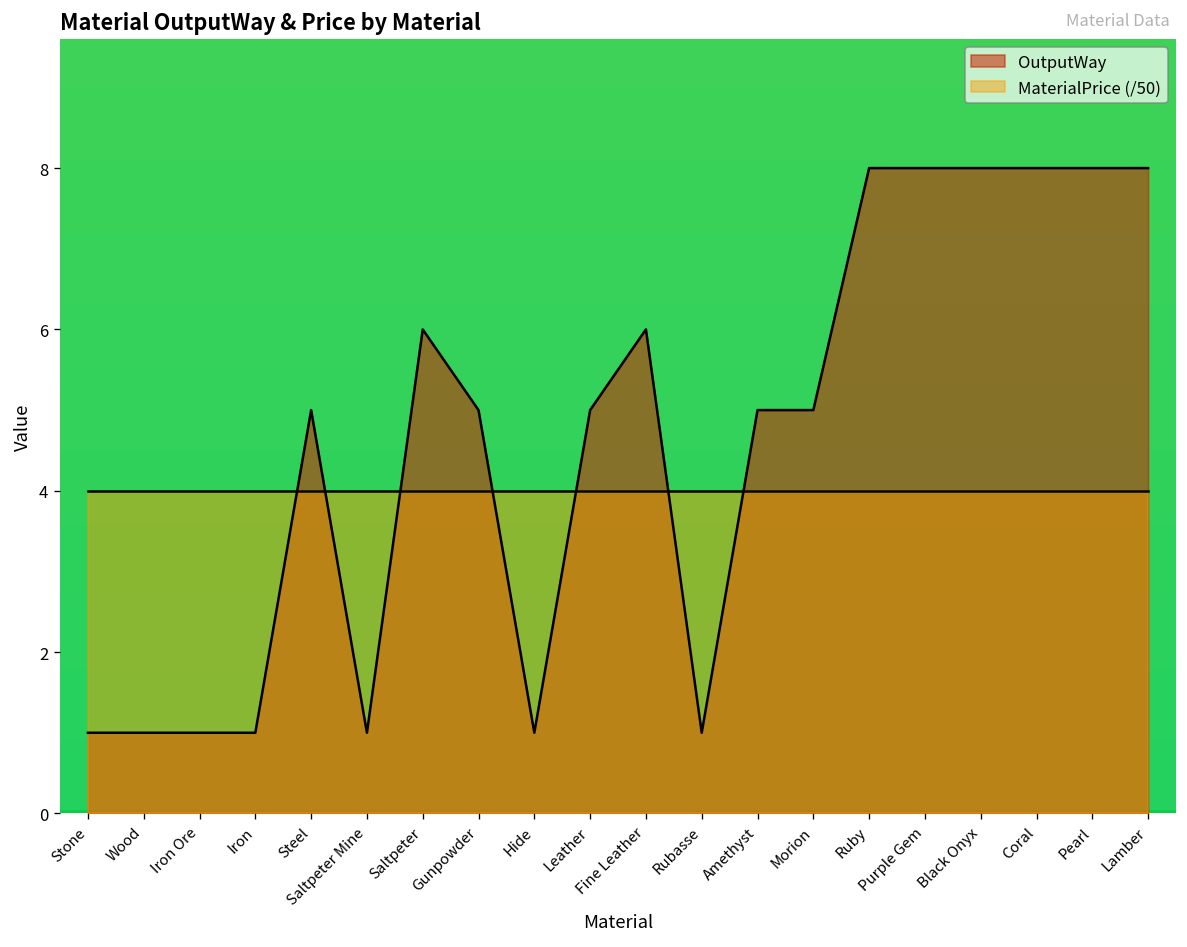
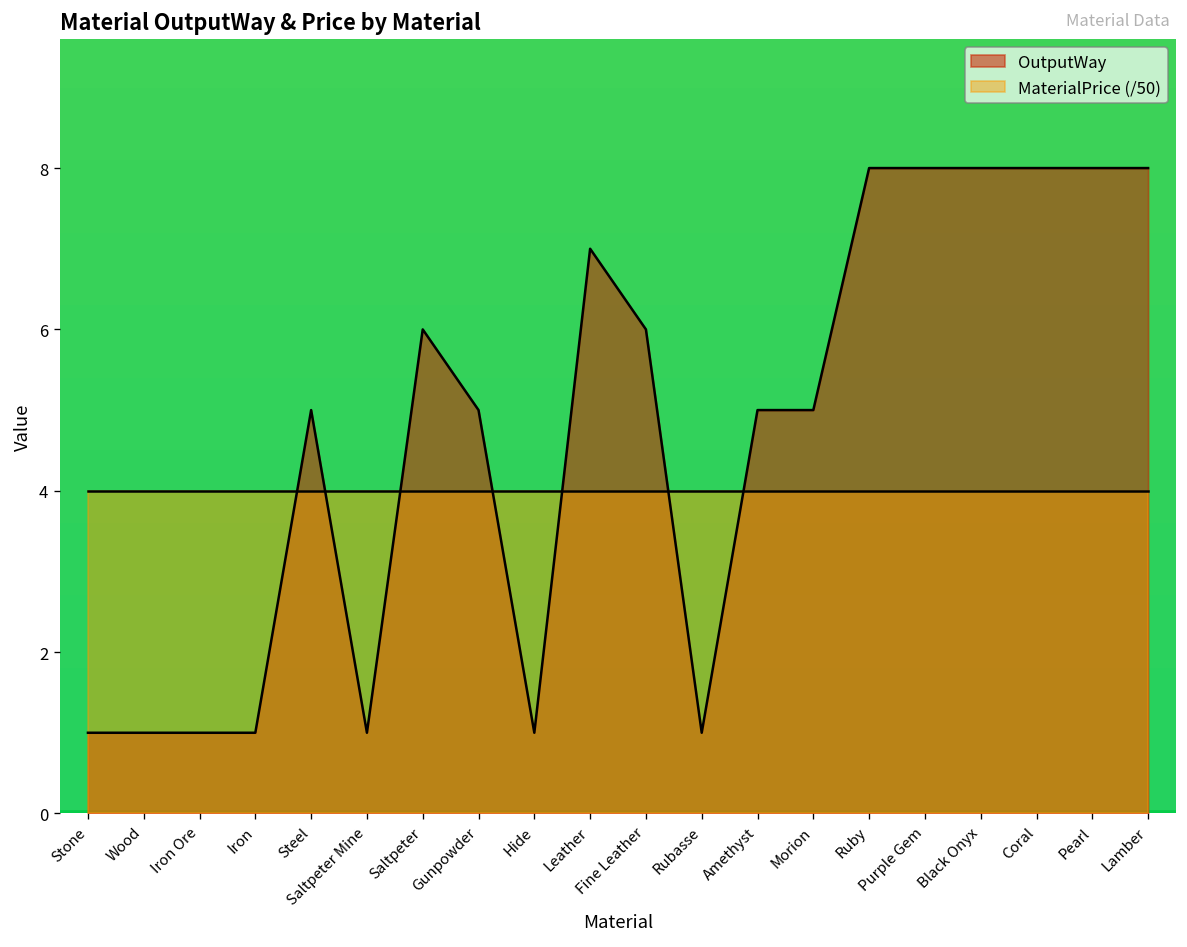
OutputWay, Leather: 5 -> 7
